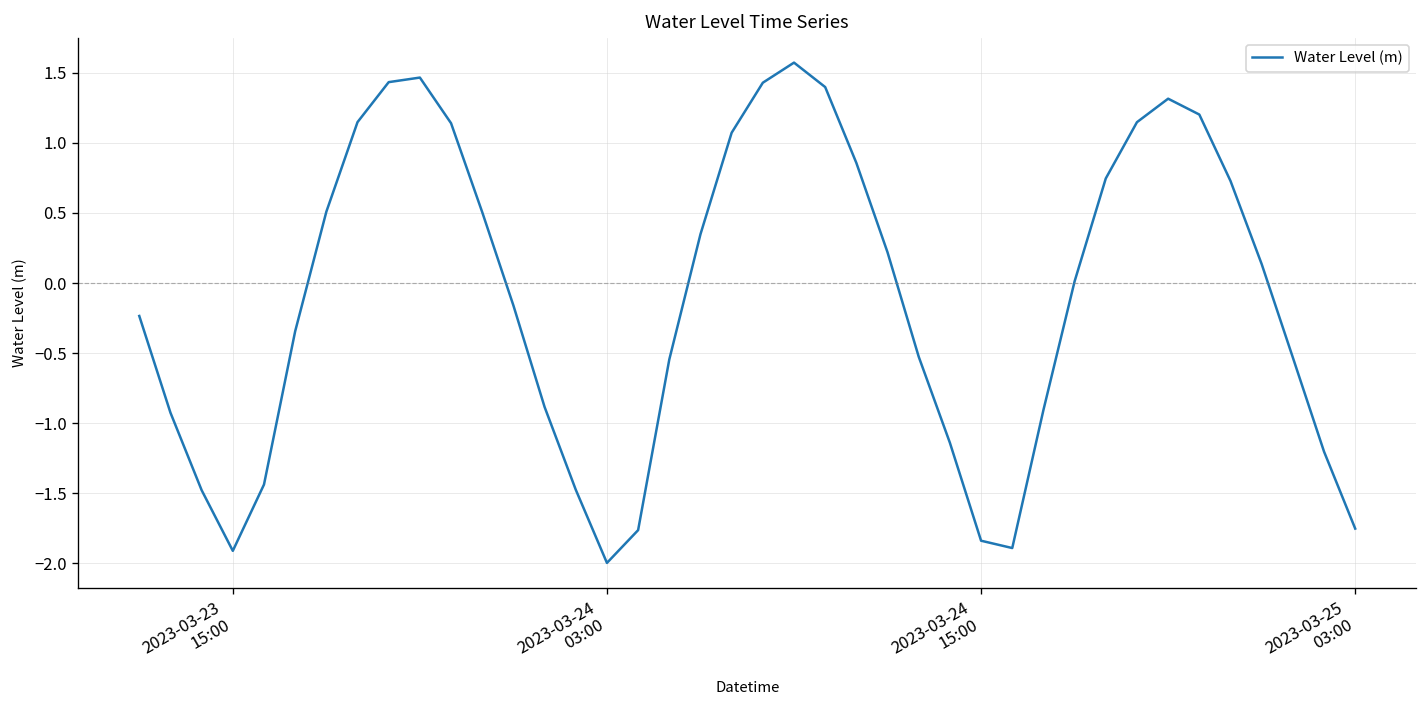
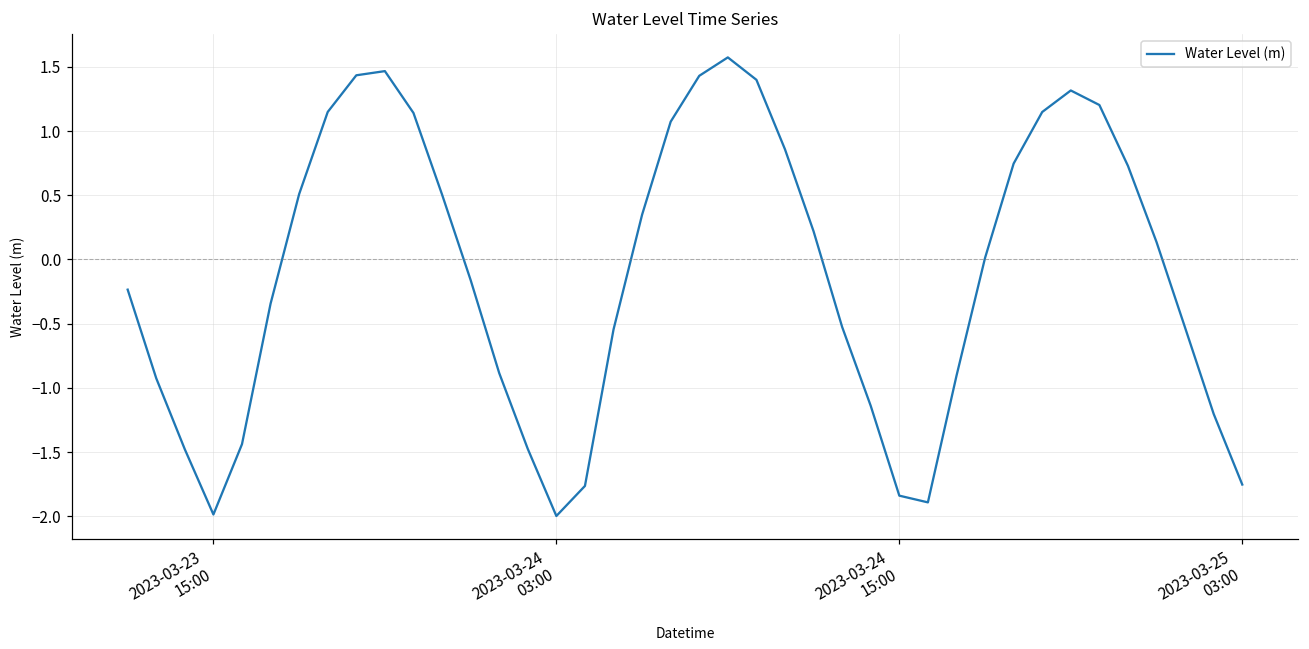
2023-03-23 15:00: -1.91 -> -1.99
